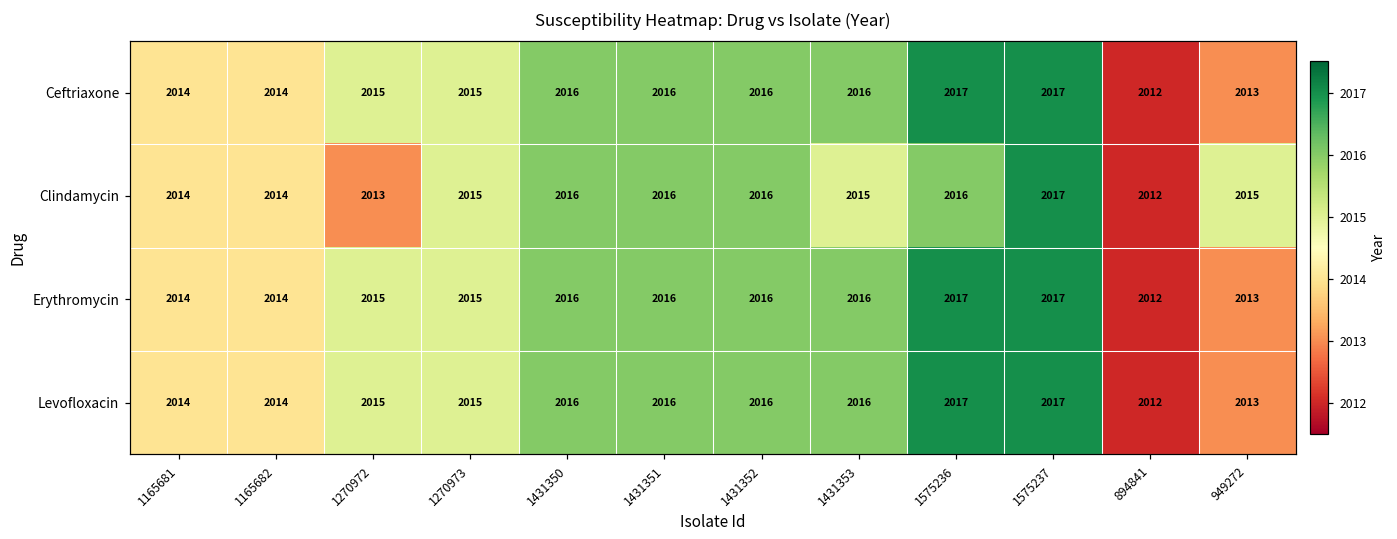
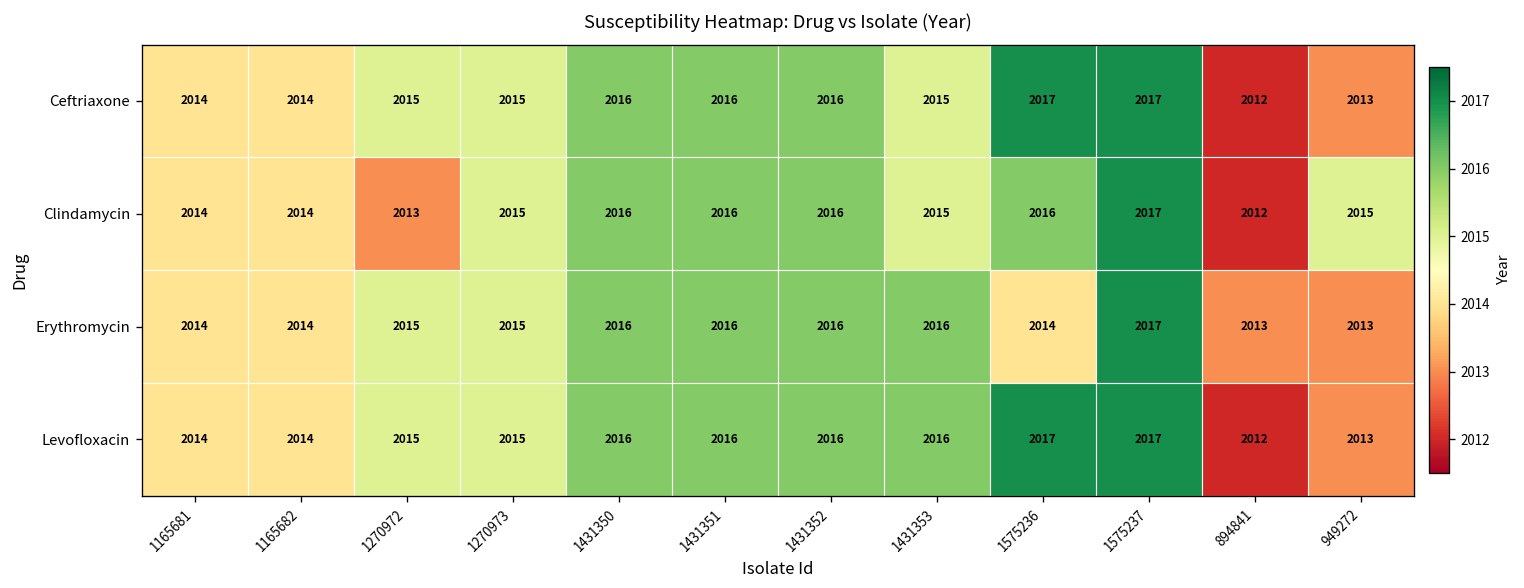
Ceftriaxone, 1431353: 2016 -> 2015
Erythromycin, 1575236: 2017 -> 2014
Erythromycin, 894841: 2012 -> 2013
